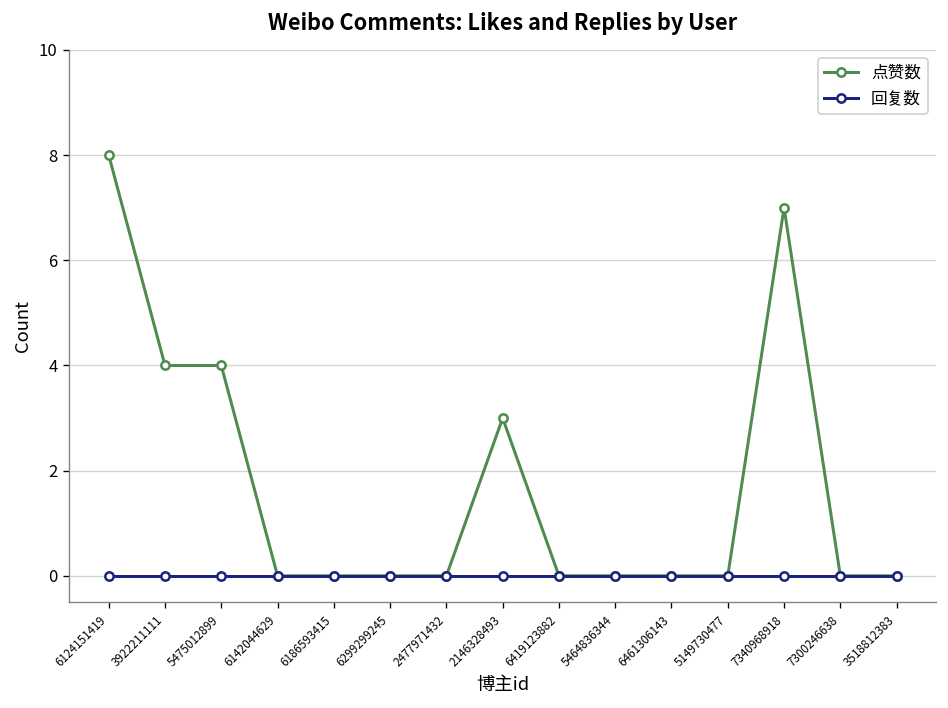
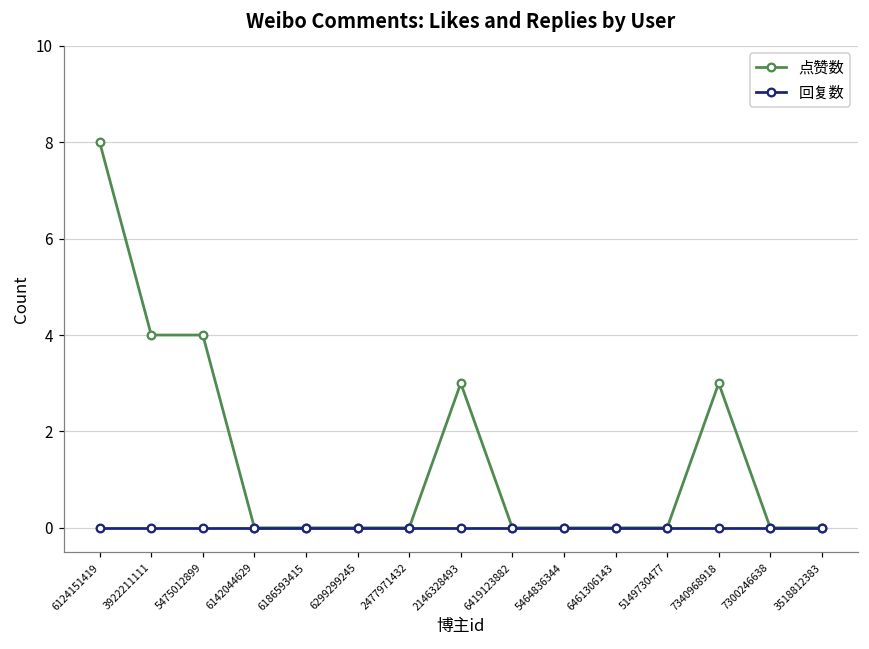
点赞数, 7340968918: 7 -> 3
